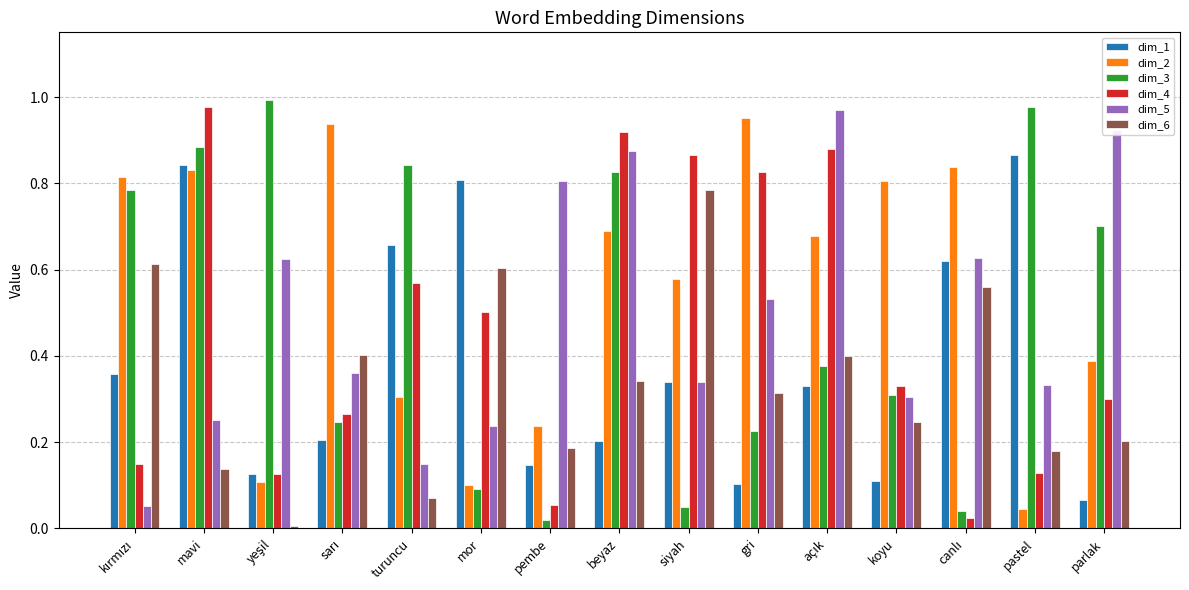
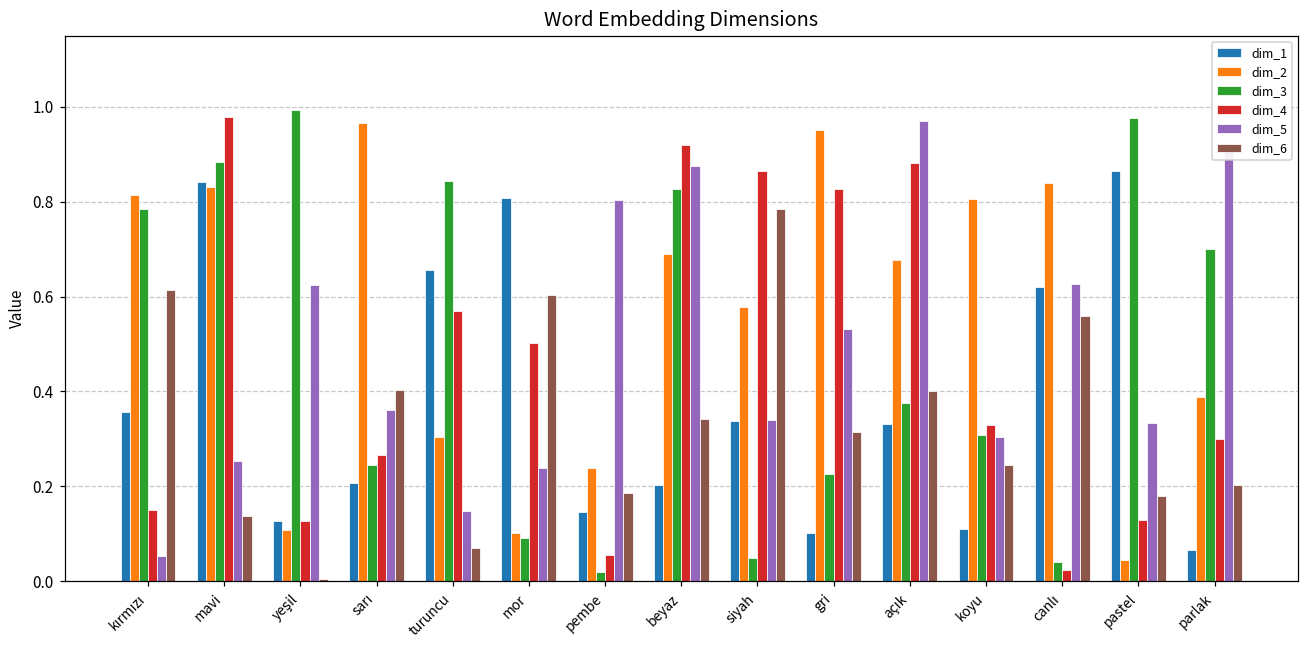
dim_2, sarı: 0.94 -> 0.97
